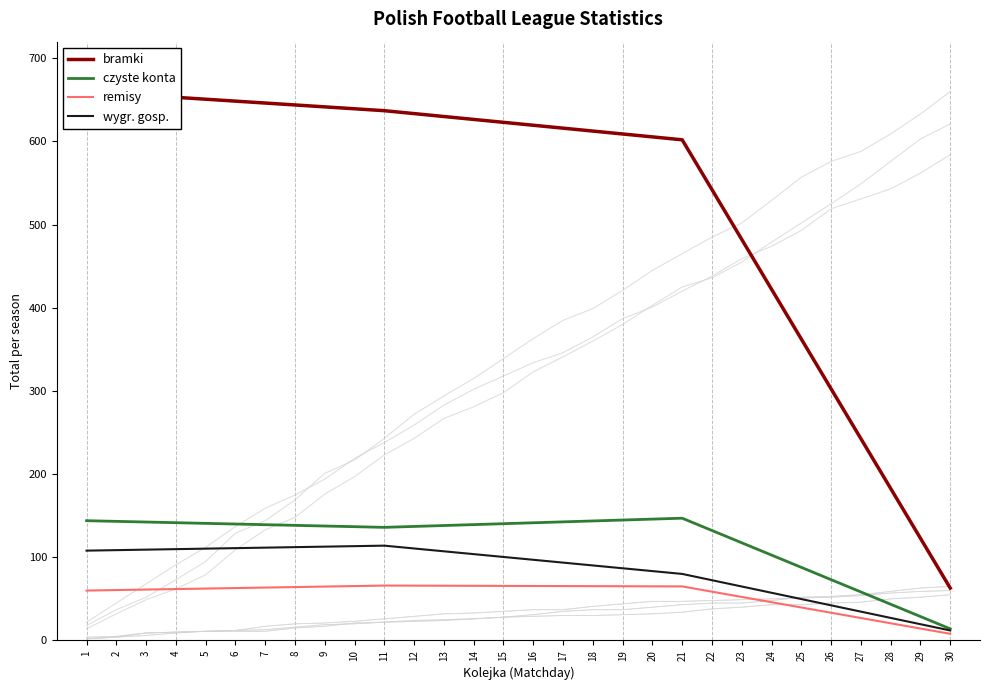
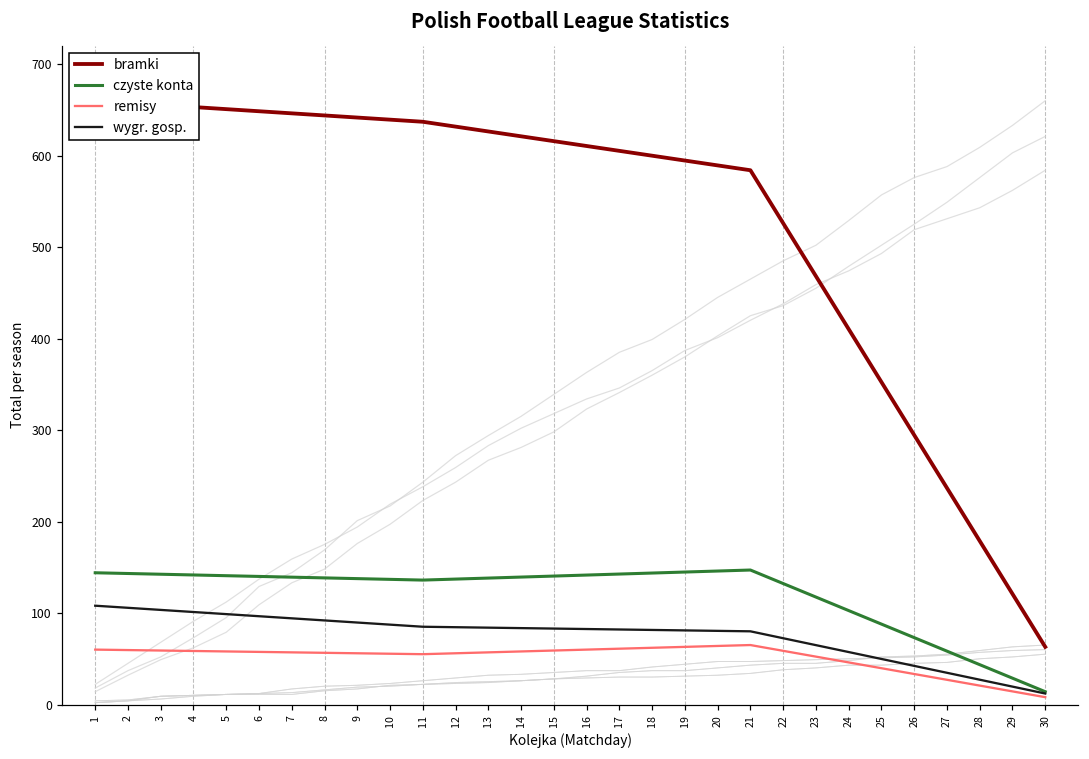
remisy, 11: 70 -> 60
wygr. gosp., 11: 110 -> 90
bramki, 21: 600 -> 580
